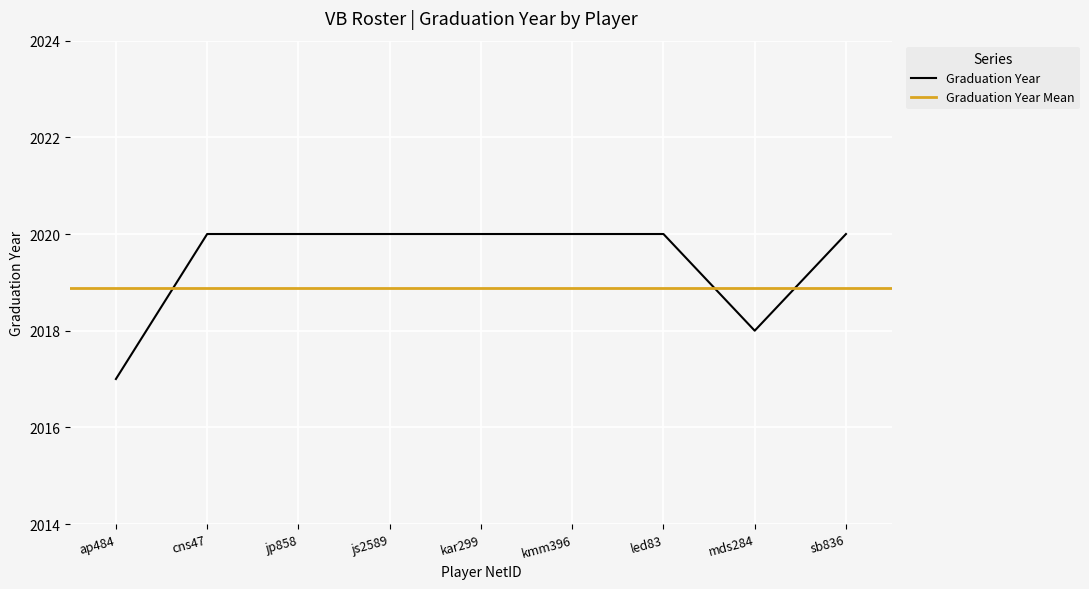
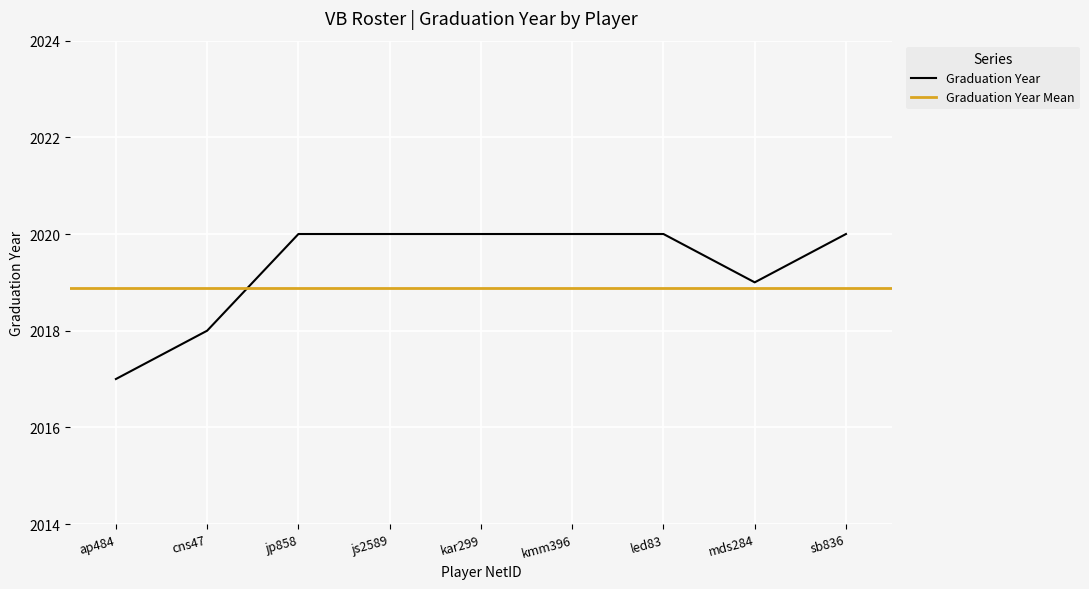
cns47: 2020 -> 2018
mds284: 2018 -> 2019
